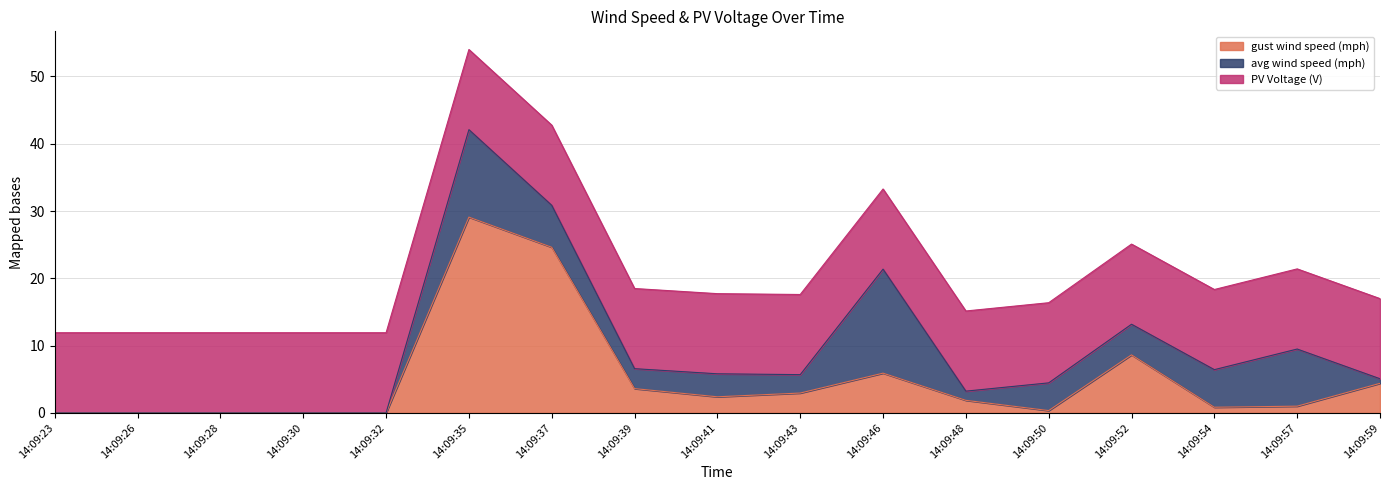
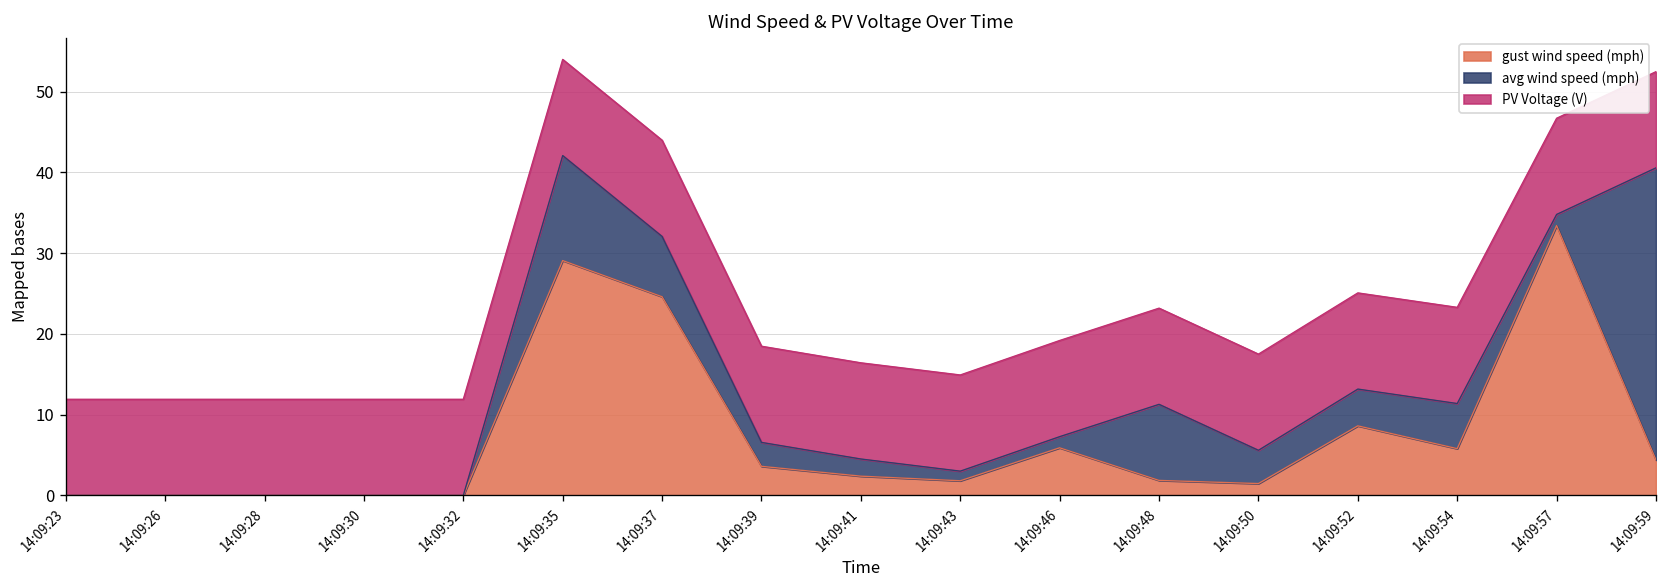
avg wind speed (mph), 14:09:37: 6 -> 7
avg wind speed (mph), 14:09:41: 3 -> 2
gust wind speed (mph), 14:09:43: 3 -> 2
avg wind speed (mph), 14:09:43: 3 -> 1
avg wind speed (mph), 14:09:46: 15 -> 1
avg wind speed (mph), 14:09:48: 1 -> 9
gust wind speed (mph), 14:09:50: 0 -> 1
gust wind speed (mph), 14:09:54: 1 -> 6
gust wind speed (mph), 14:09:57: 1 -> 33
avg wind speed (mph), 14:09:57: 8 -> 1
avg wind speed (mph), 14:09:59: 1 -> 36
